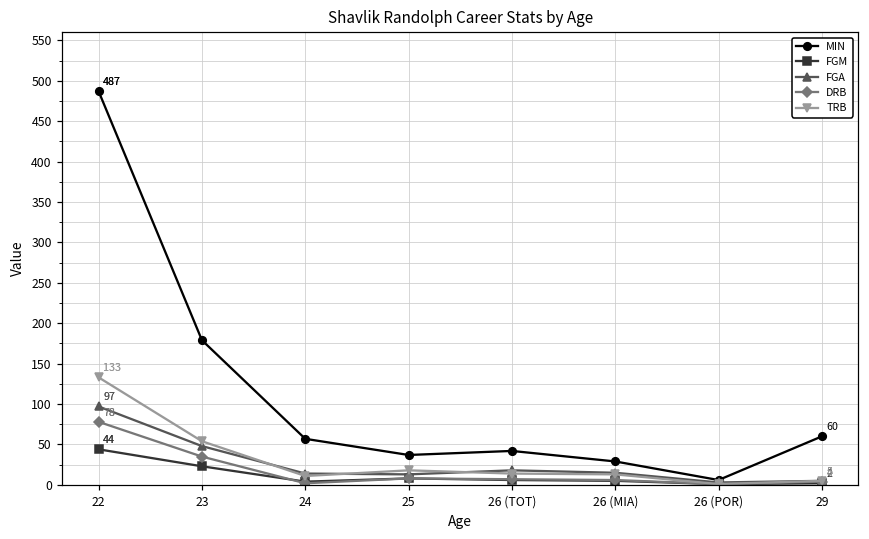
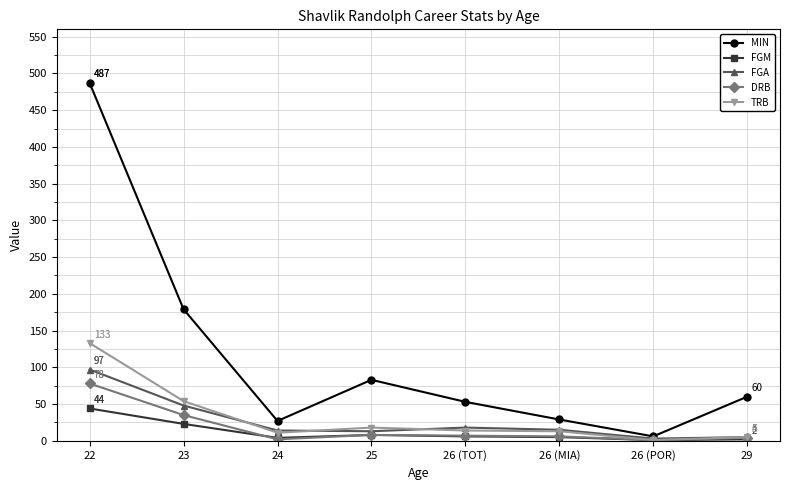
MIN, 24: 60 -> 30
MIN, 25: 40 -> 80
MIN, 26 (TOT): 40 -> 50
